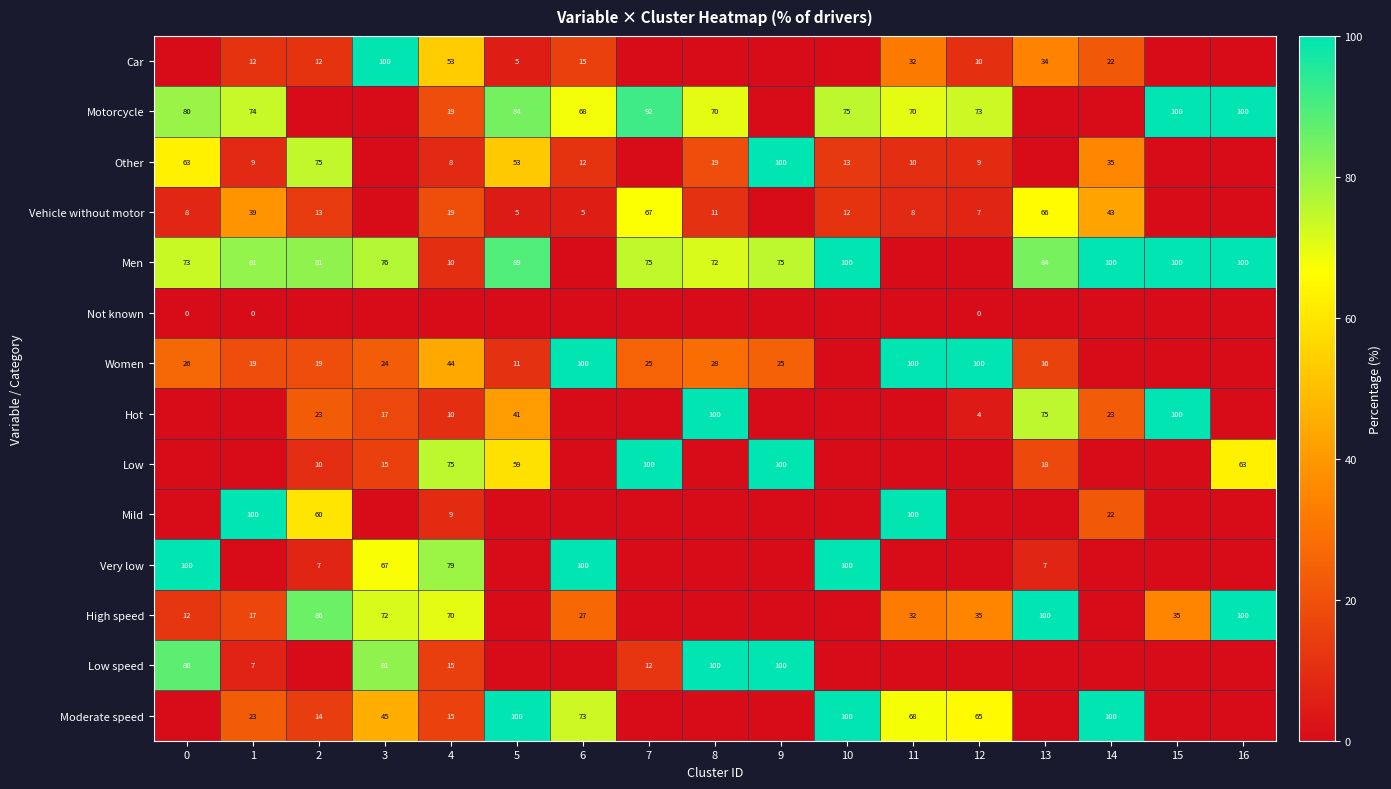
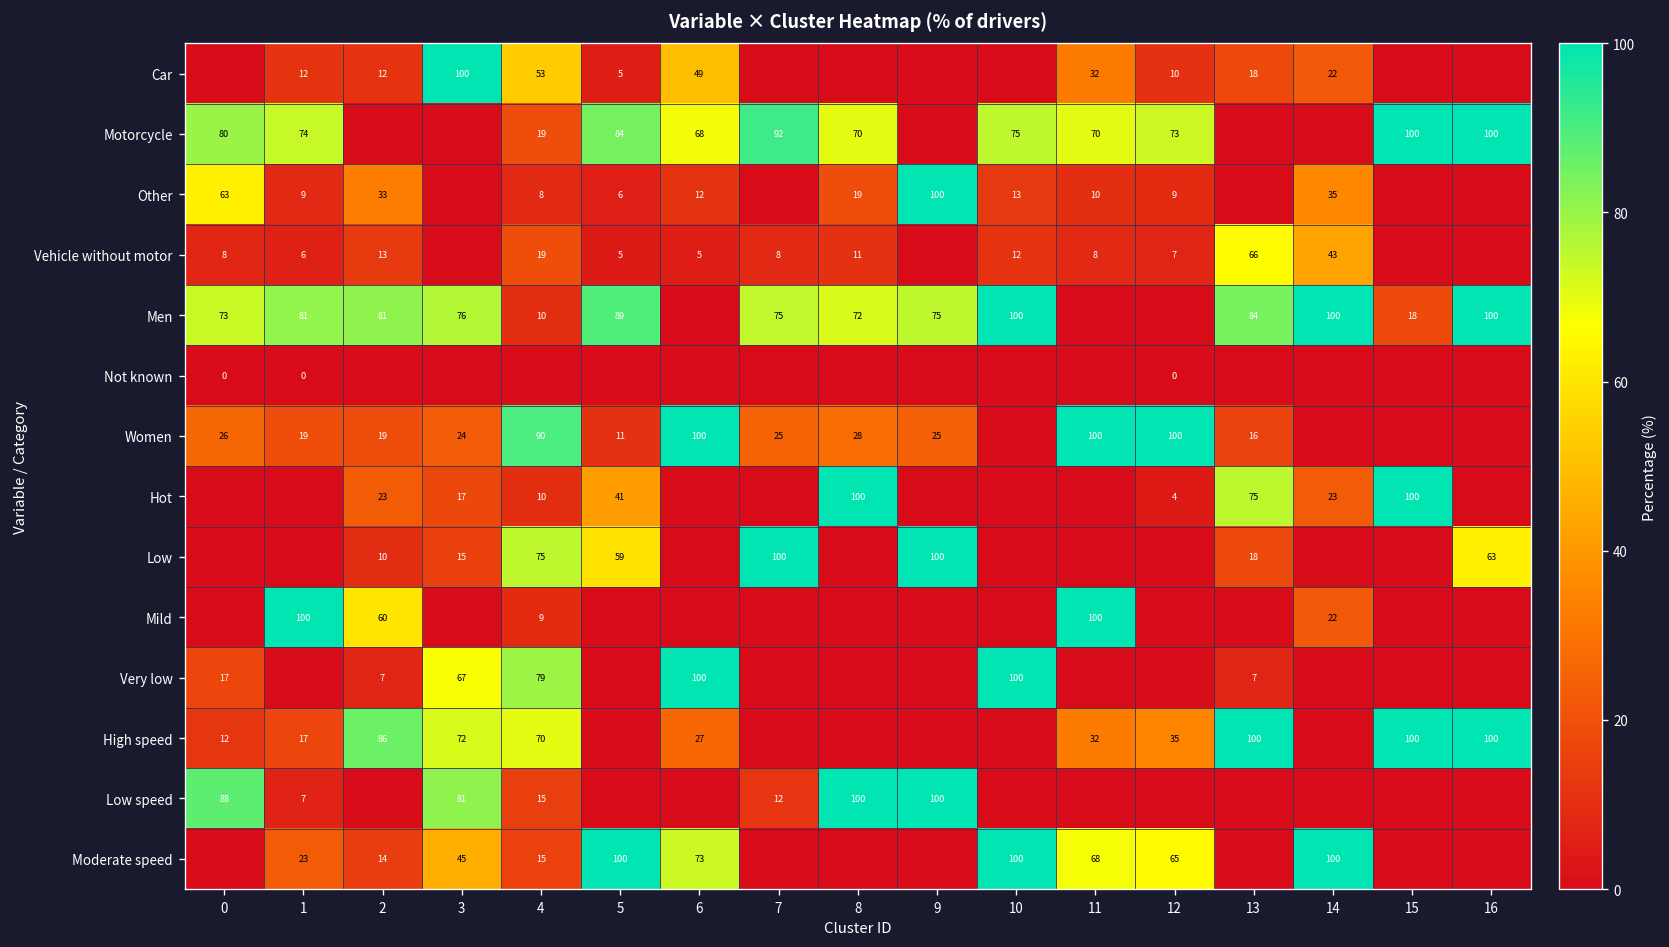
Car, 6: 15 -> 49
Car, 13: 34 -> 18
Other, 2: 75 -> 33
Other, 5: 53 -> 6
Vehicle without motor, 1: 39 -> 6
Vehicle without motor, 7: 67 -> 8
Men, 15: 100 -> 18
Women, 4: 44 -> 90
Very low, 0: 100 -> 17
High speed, 15: 35 -> 100
